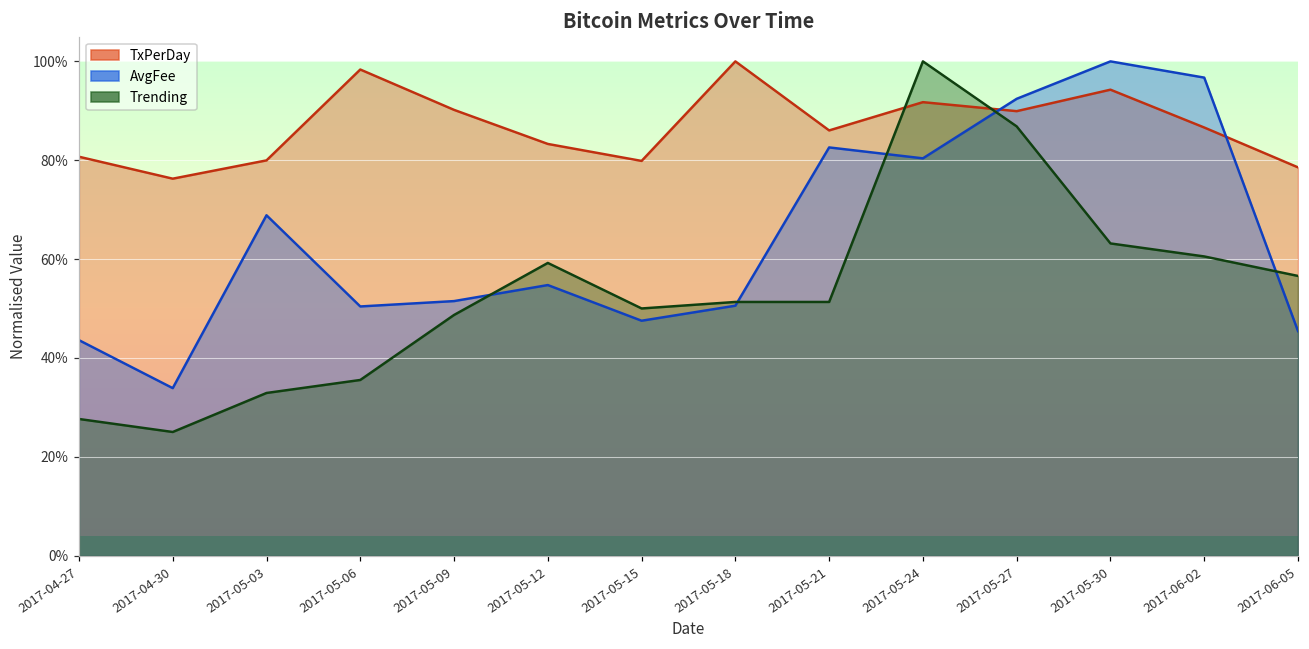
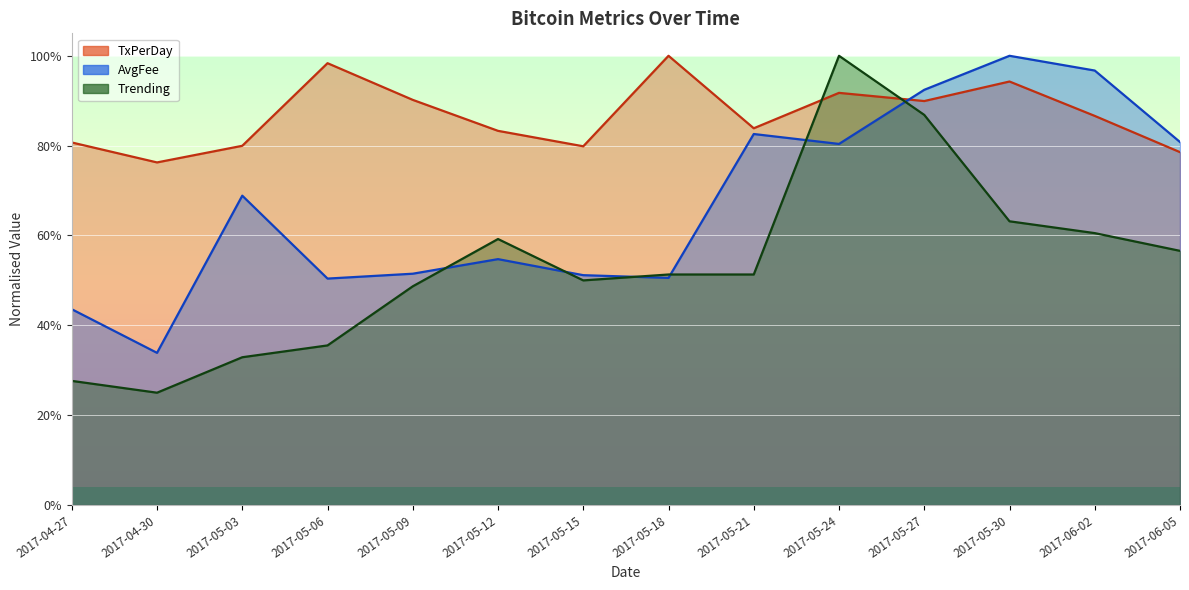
AvgFee, 2017-05-15: 48% -> 51%
TxPerDay, 2017-05-21: 86% -> 84%
AvgFee, 2017-06-05: 45% -> 81%
